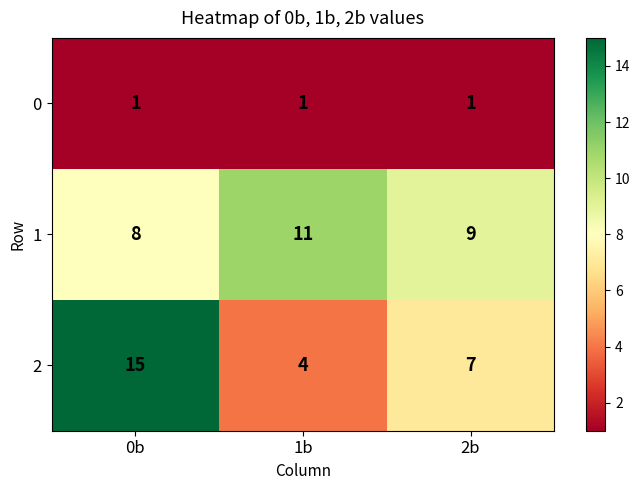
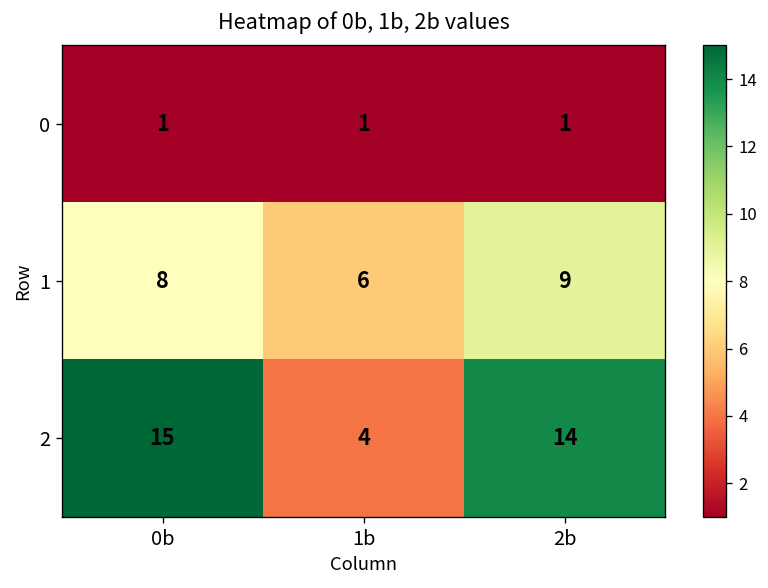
1, 1b: 11 -> 6
2, 2b: 7 -> 14
